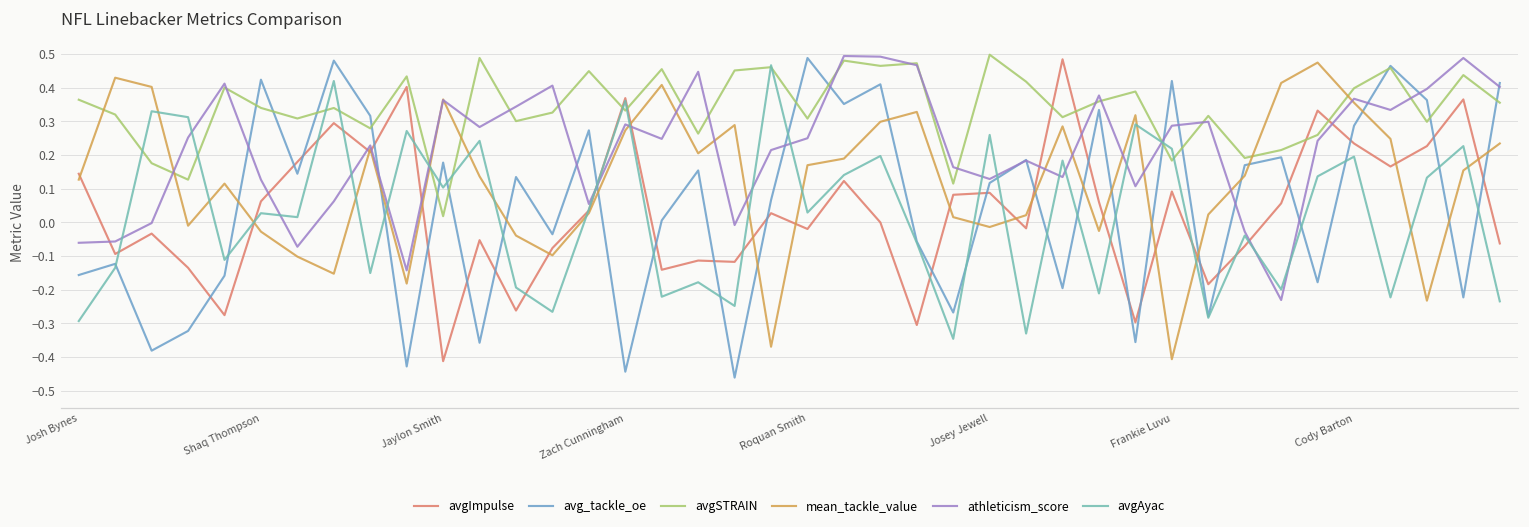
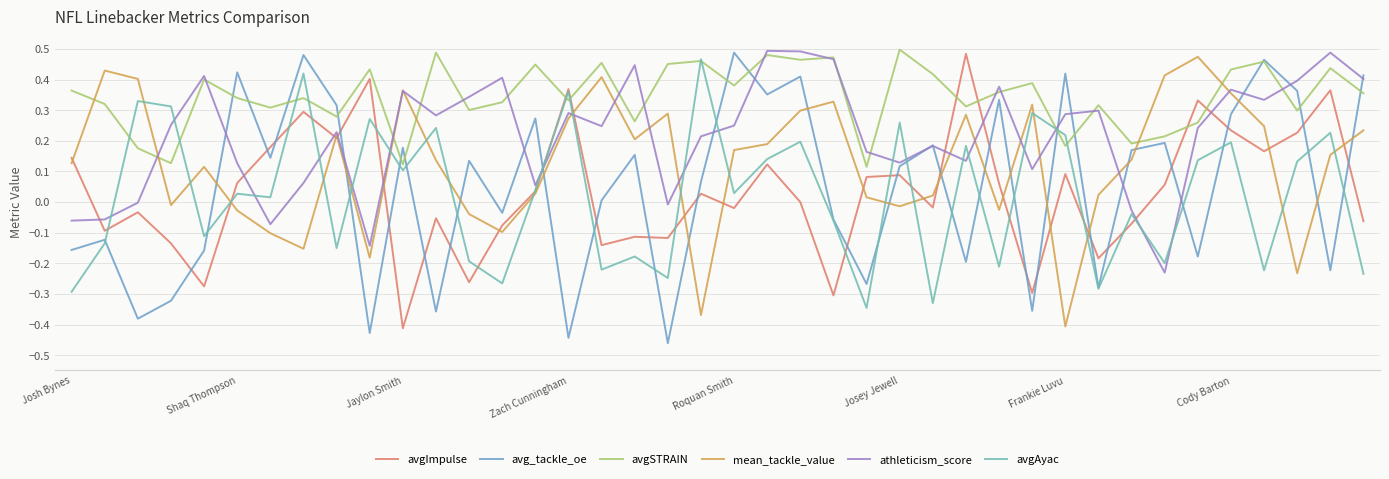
avgSTRAIN, Jaylon Smith: 0.02 -> 0.12
avgSTRAIN, Roquan Smith: 0.31 -> 0.38
avgSTRAIN, Cody Barton: 0.40 -> 0.43
